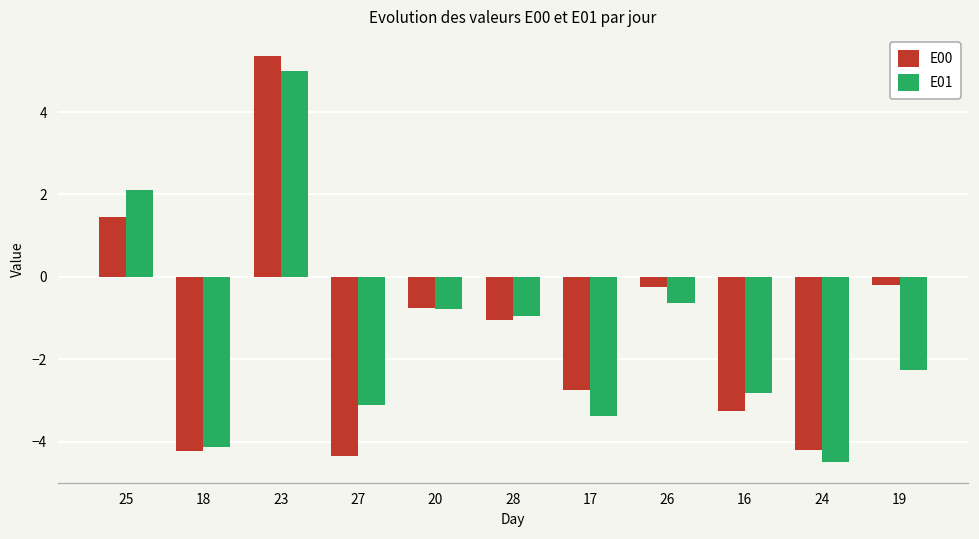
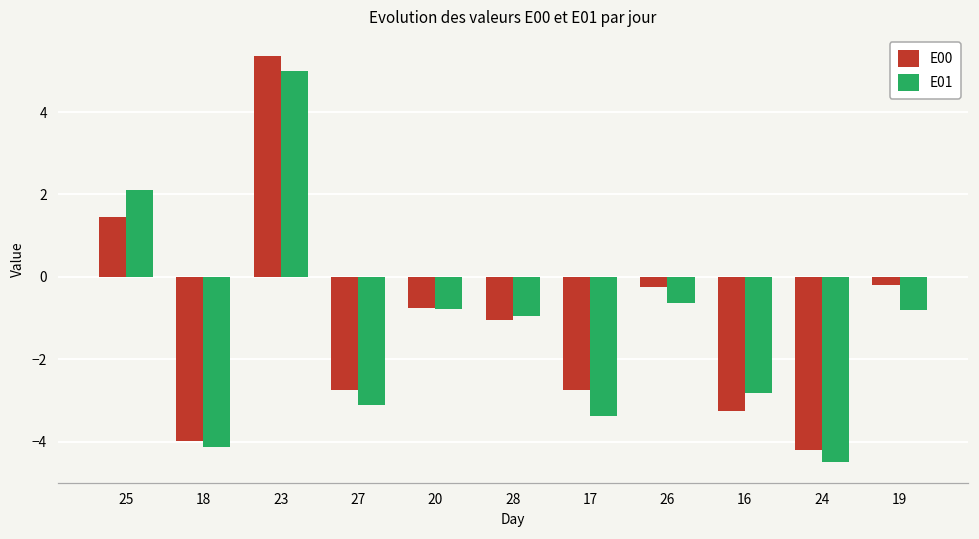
E00, 18: -4.2 -> -4.0
E00, 27: -4.3 -> -2.8
E01, 19: -2.3 -> -0.8
